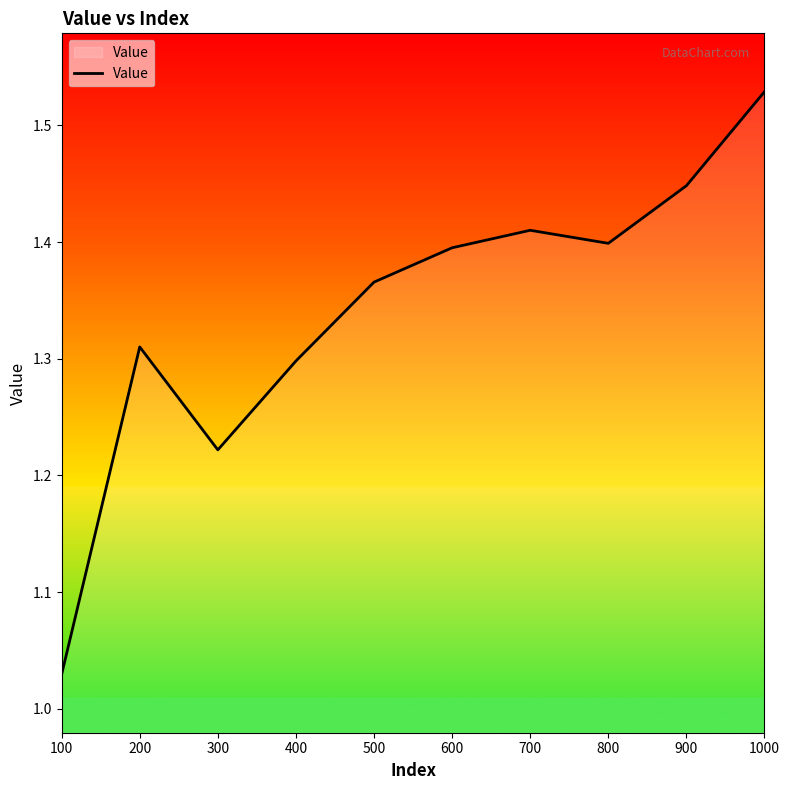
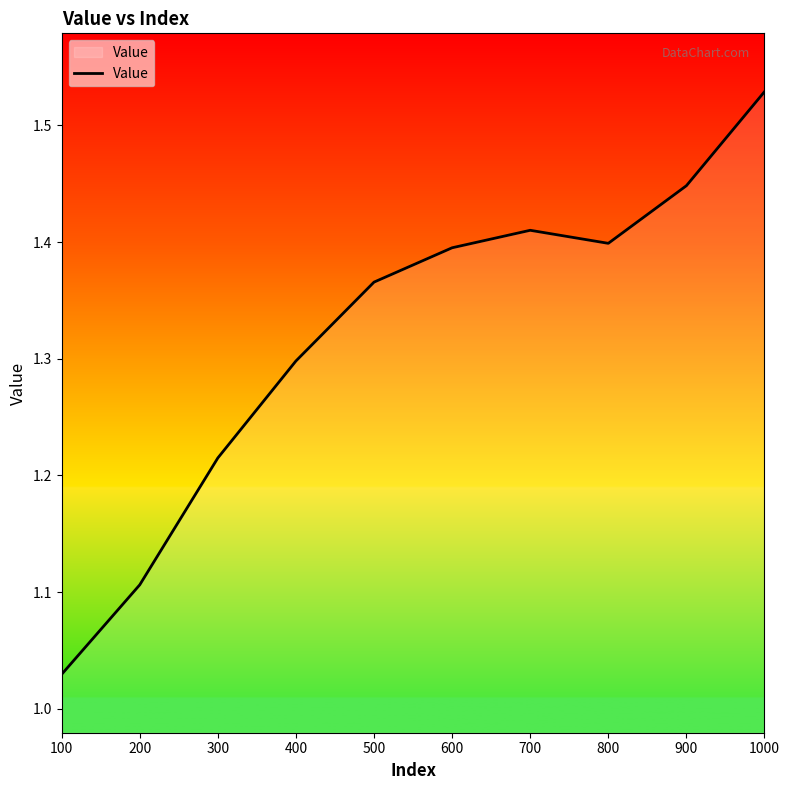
200: 1.310 -> 1.106
300: 1.222 -> 1.215
